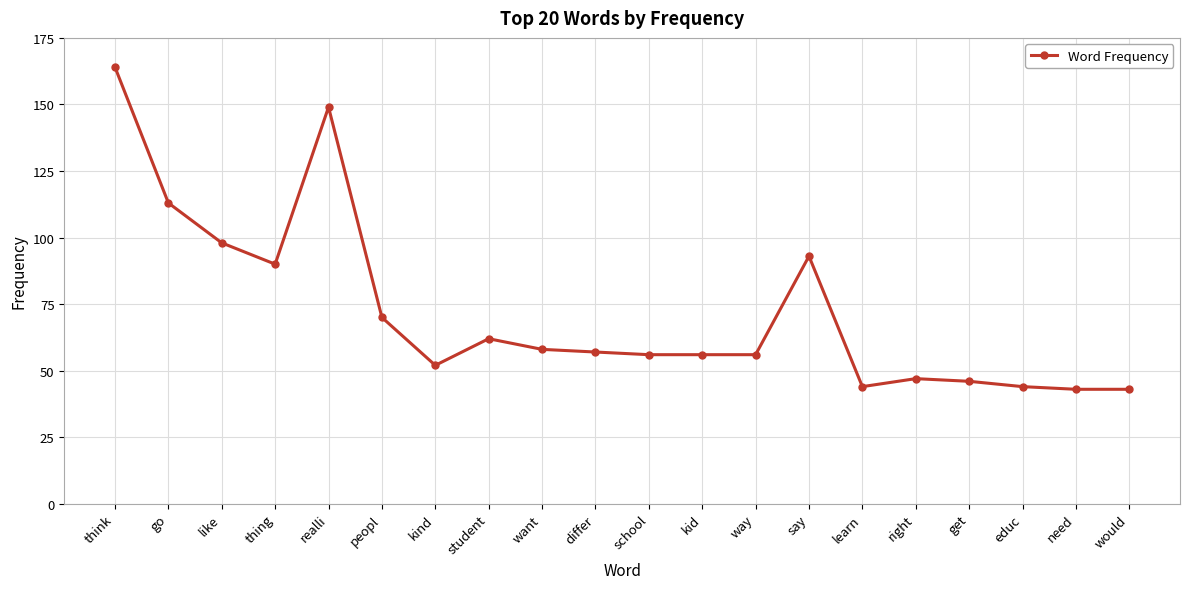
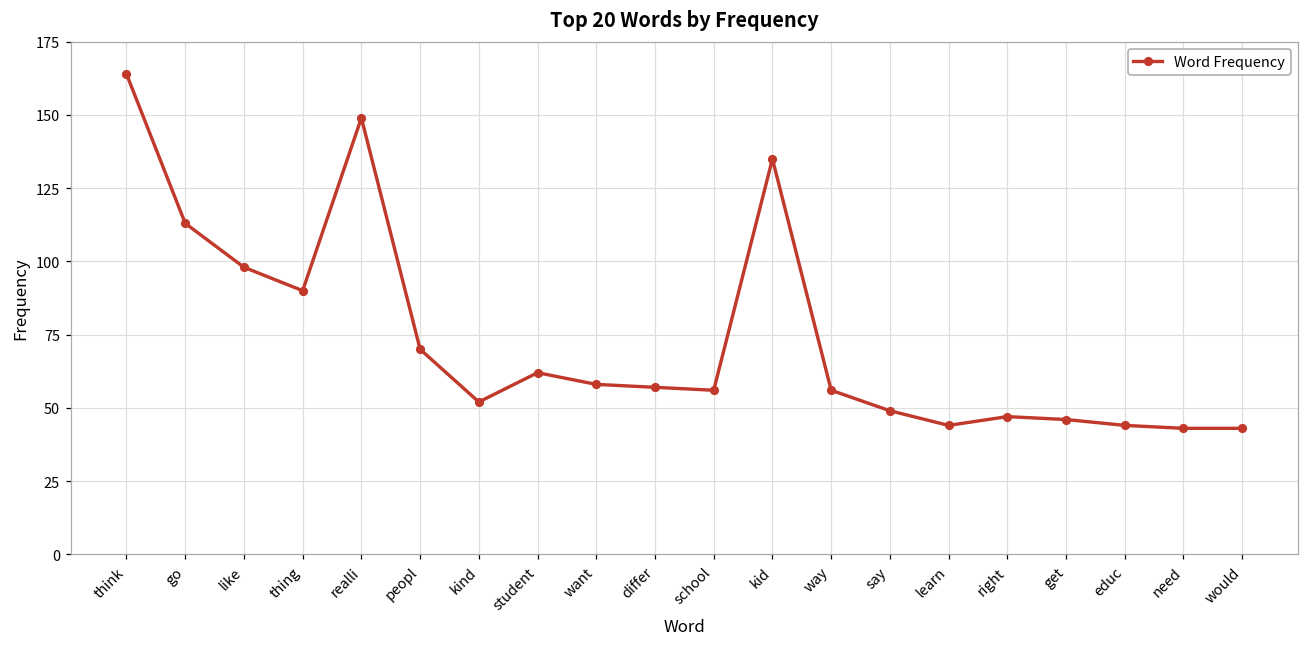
kid: 56 -> 135
say: 93 -> 49
